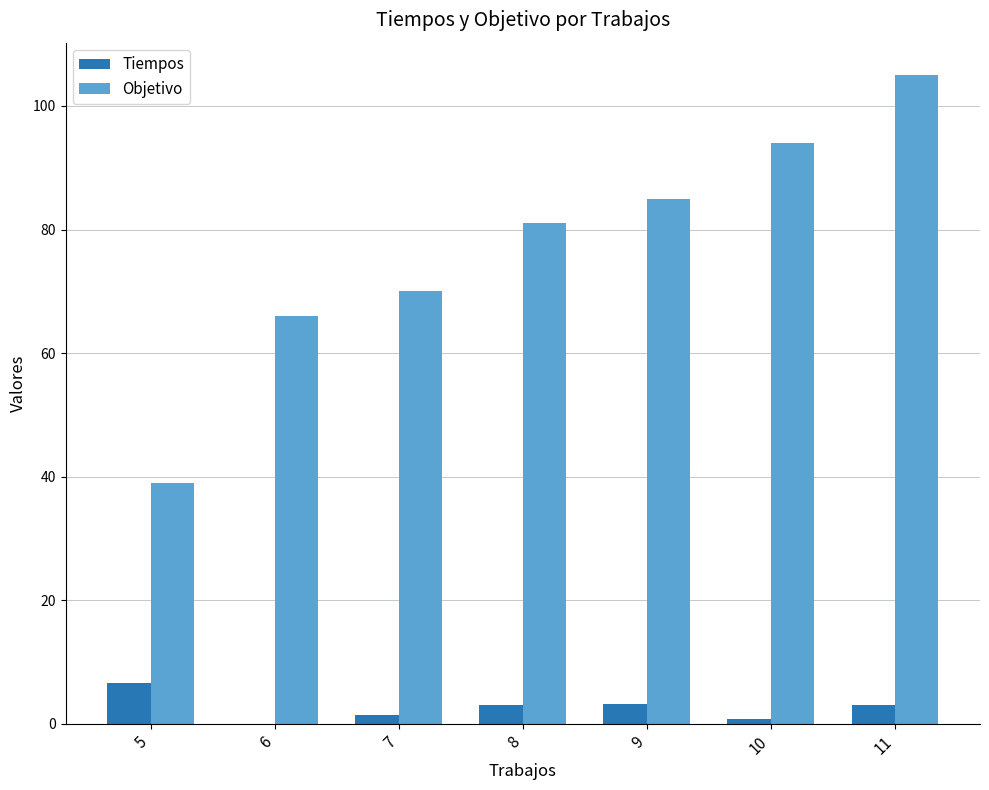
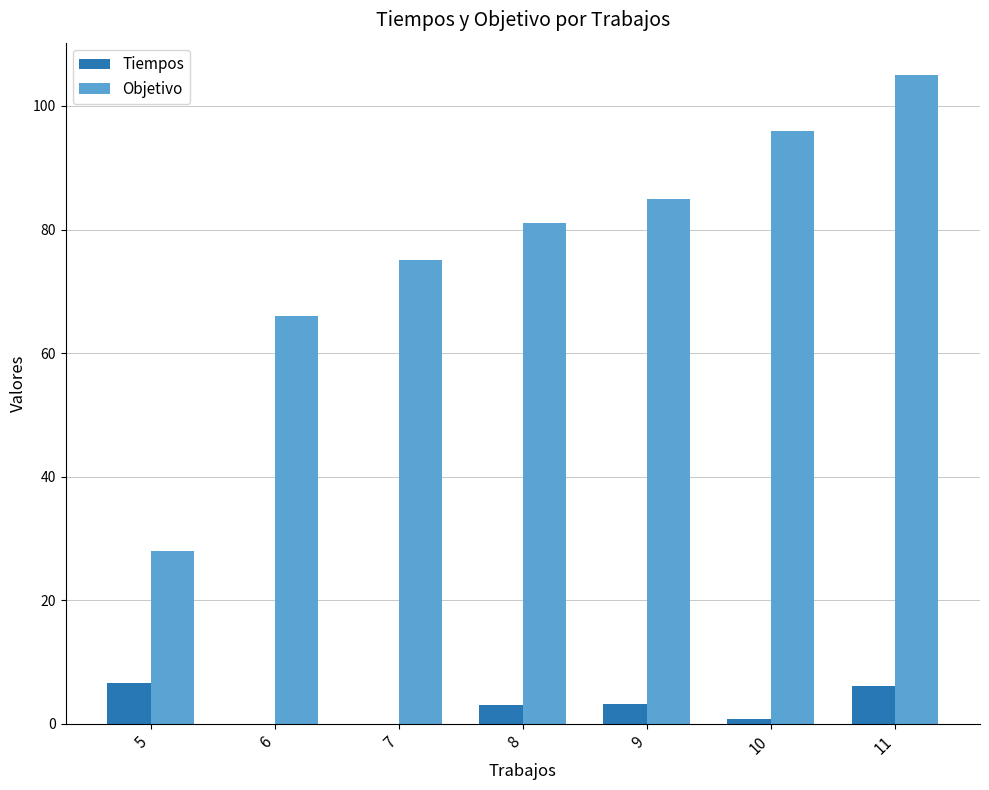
Objetivo, 5: 39 -> 28
Tiempos, 7: 1 -> 0
Objetivo, 7: 70 -> 75
Objetivo, 10: 94 -> 96
Tiempos, 11: 3 -> 6
